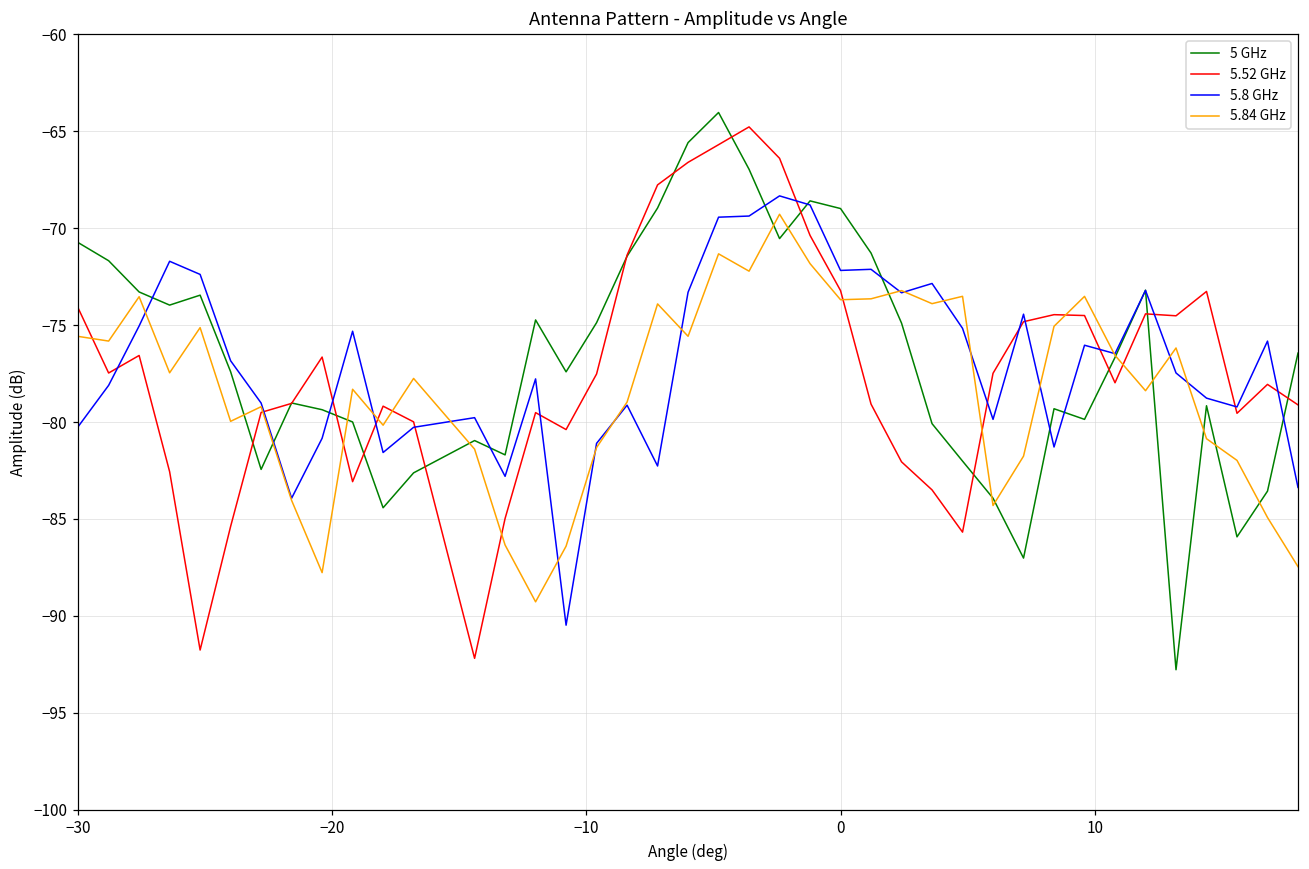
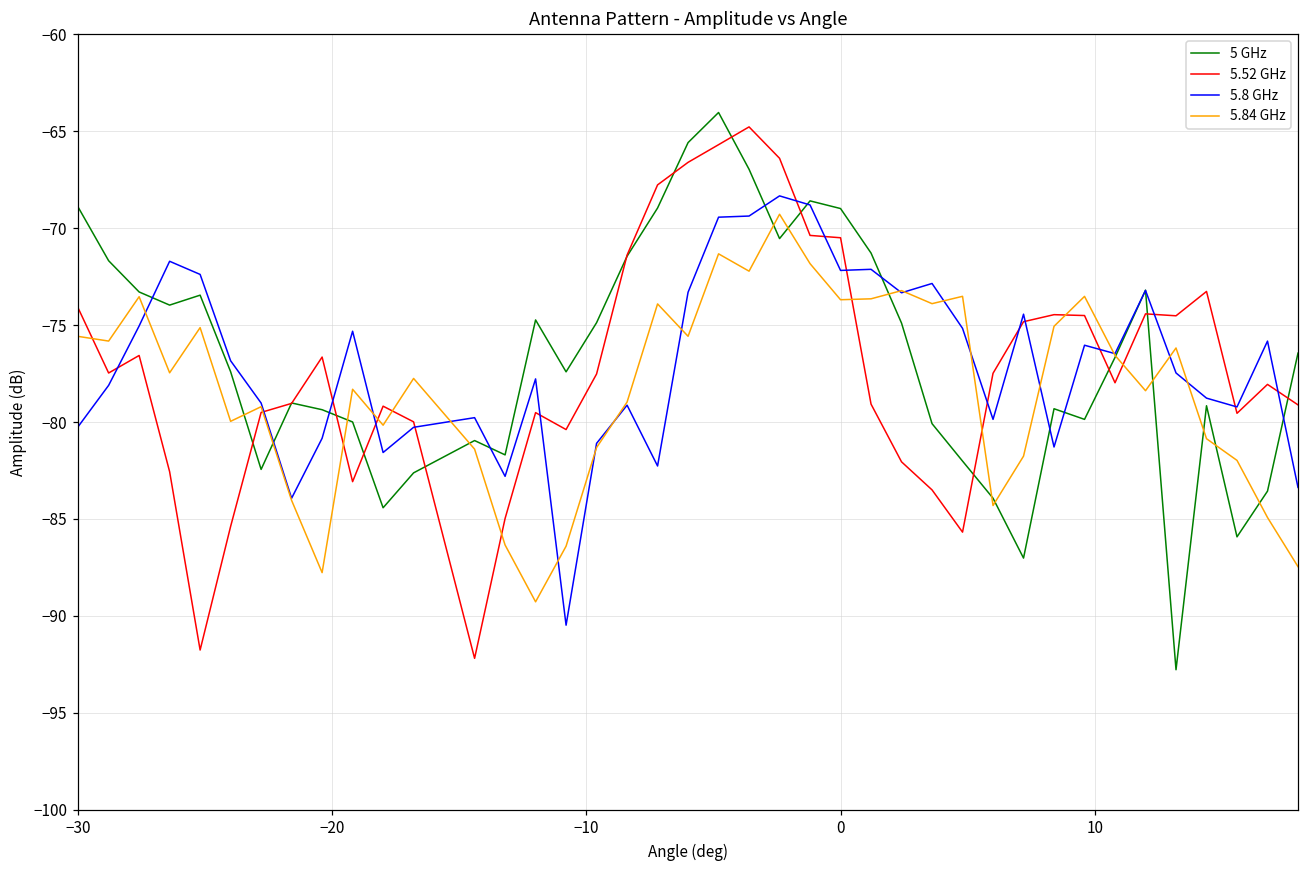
5 GHz, −30: -70.7 -> -68.9
5.52 GHz, 0: -73.2 -> -70.5
